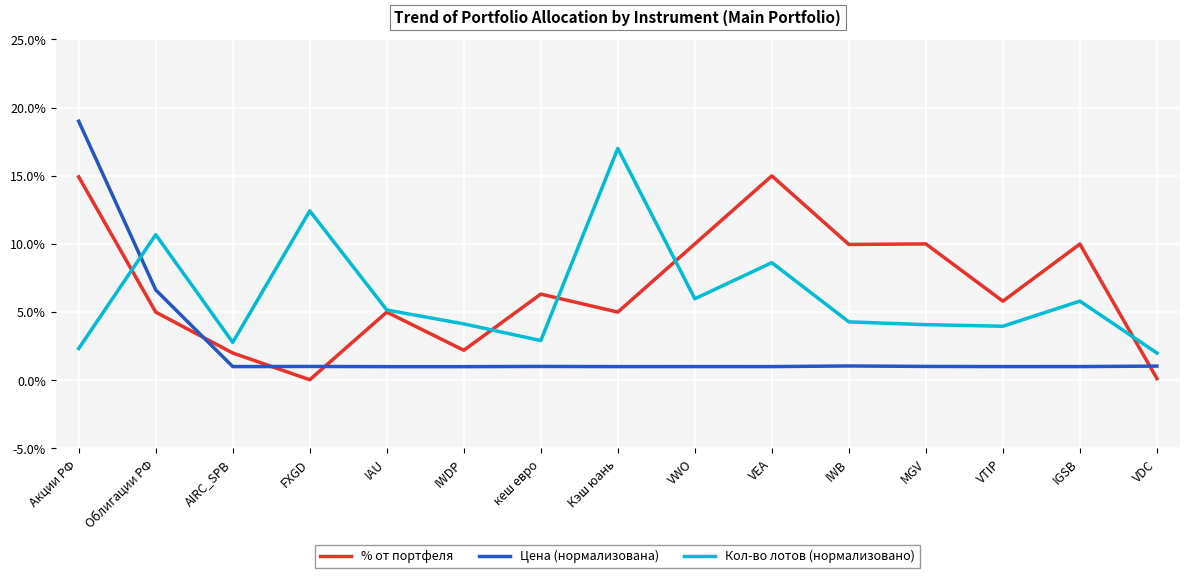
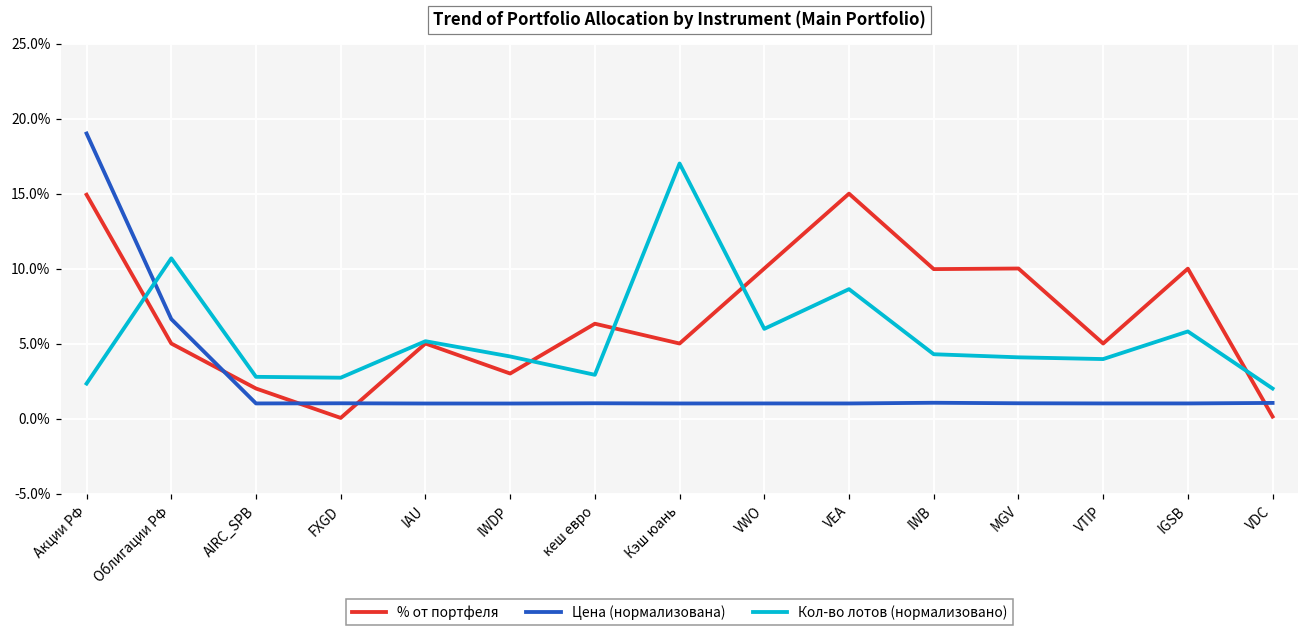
Кол-во лотов (нормализовано), FXGD: 12.4% -> 2.7%
% от портфеля, IWDP: 2.2% -> 3.0%
% от портфеля, VTIP: 5.8% -> 5.0%
